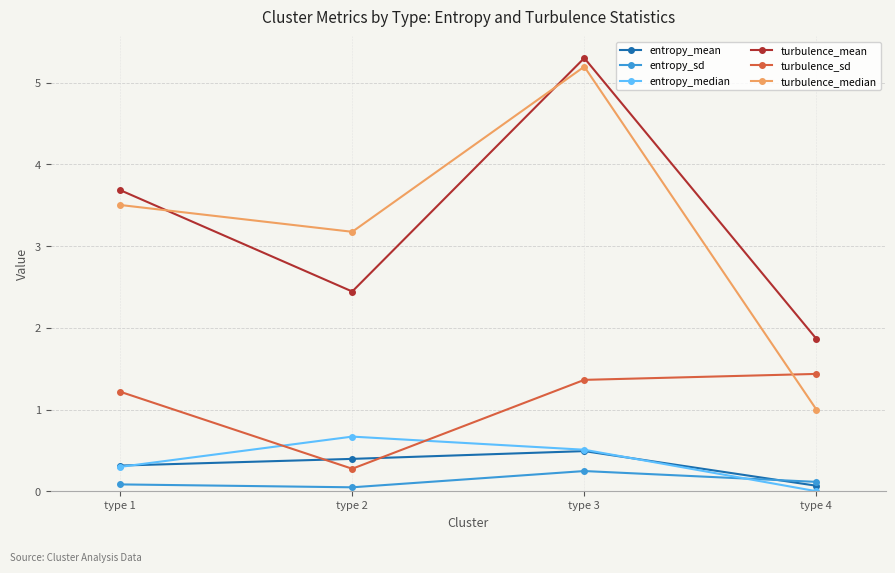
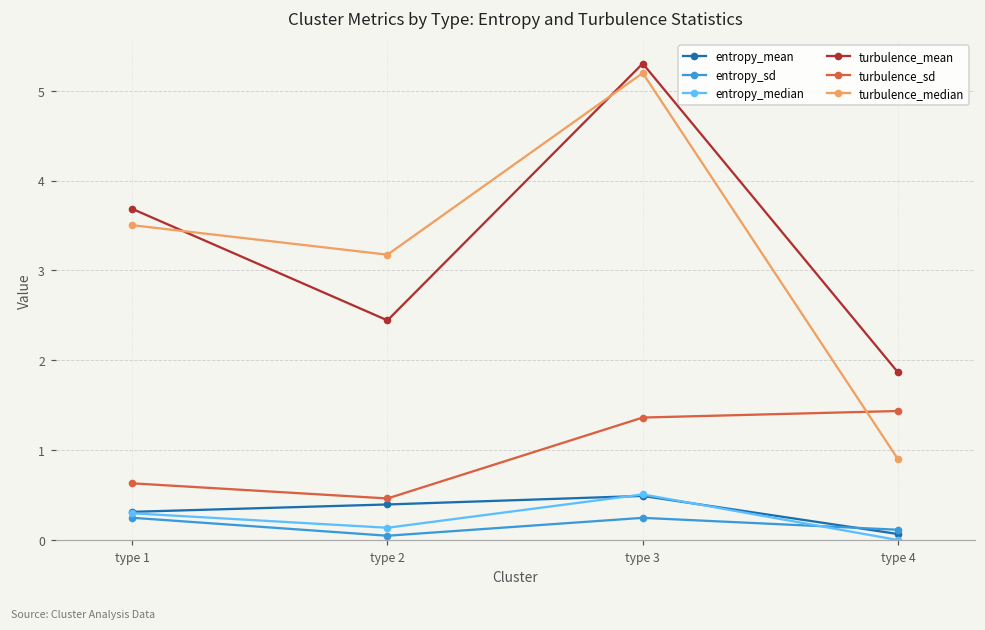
entropy_sd, type 1: 0.1 -> 0.2
turbulence_sd, type 1: 1.2 -> 0.6
entropy_median, type 2: 0.7 -> 0.1
turbulence_sd, type 2: 0.3 -> 0.5
turbulence_median, type 4: 1.0 -> 0.9
